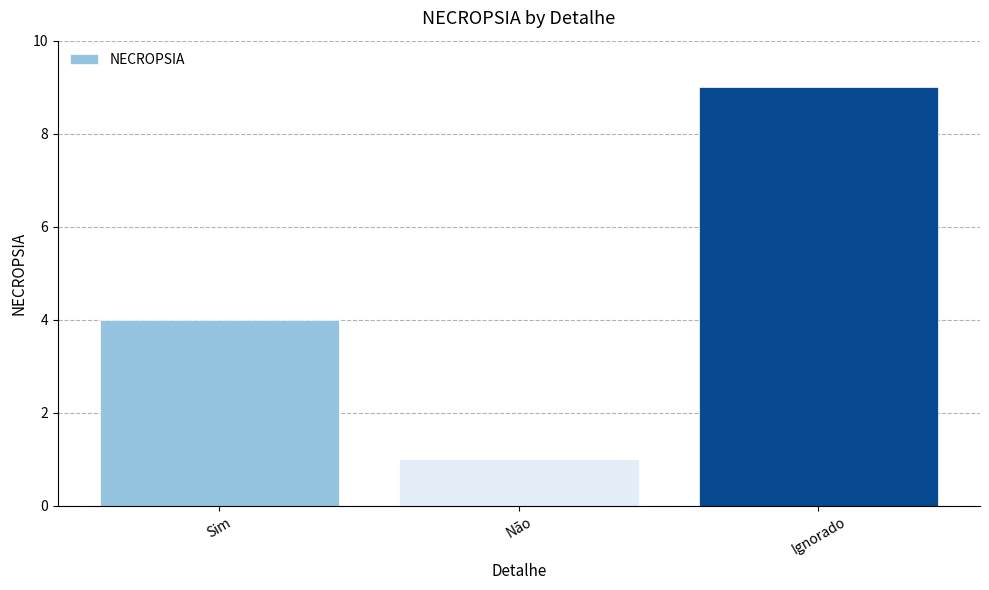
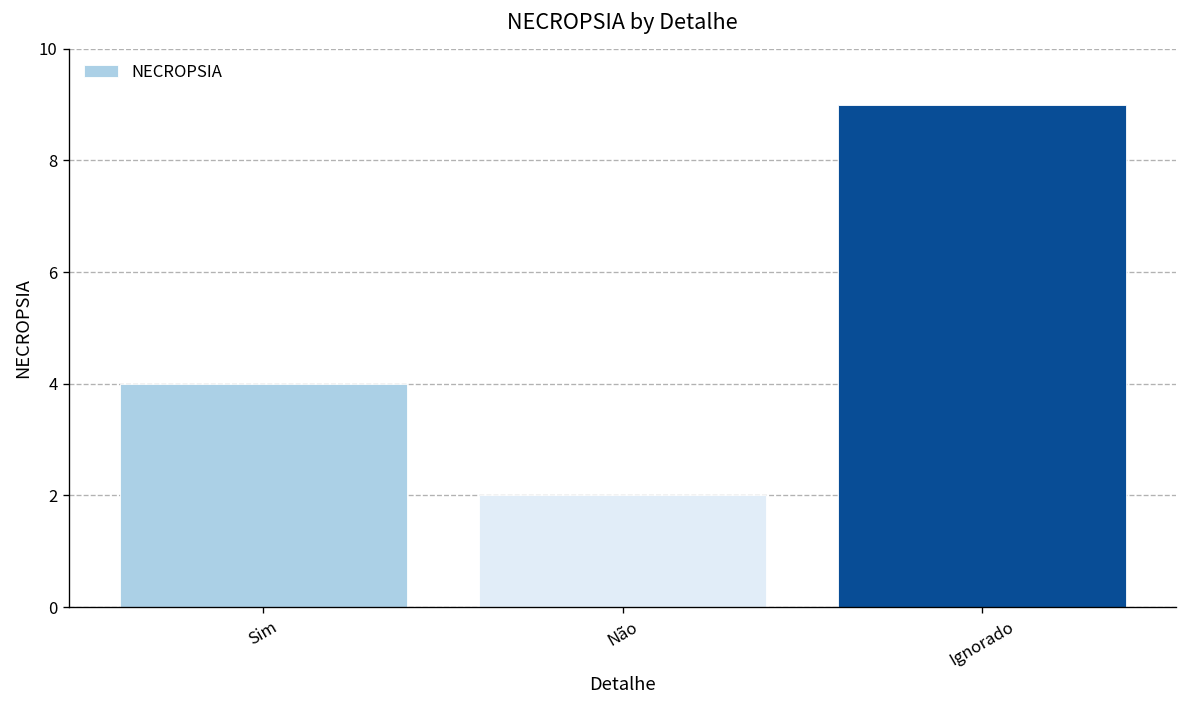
Não: 1 -> 2
